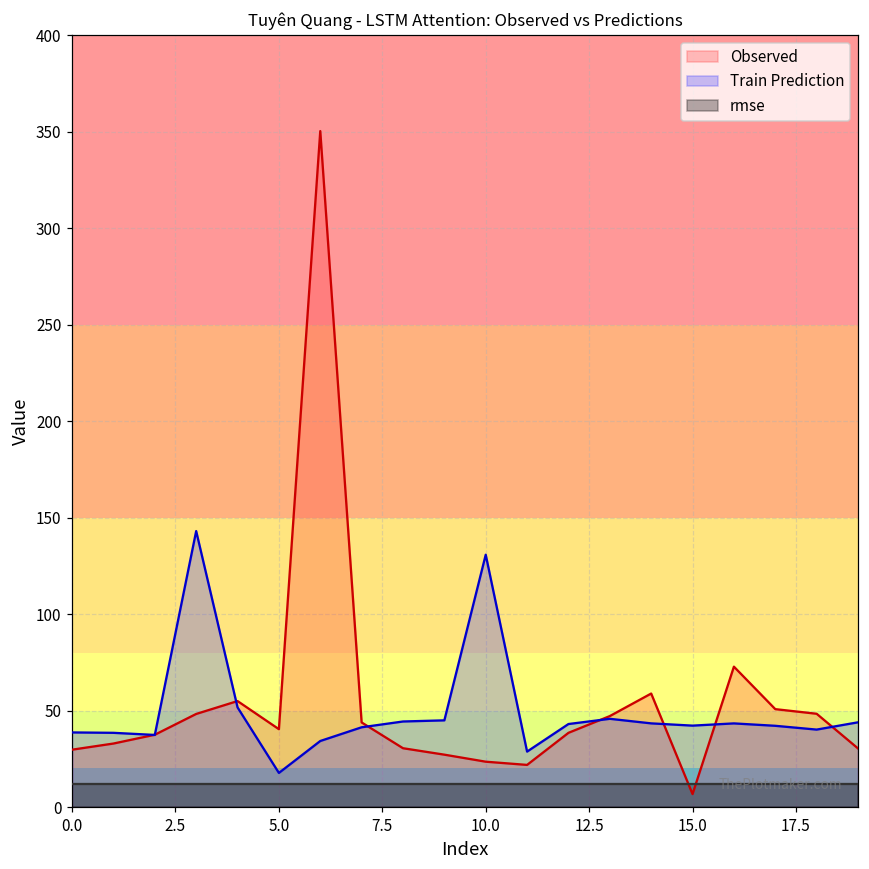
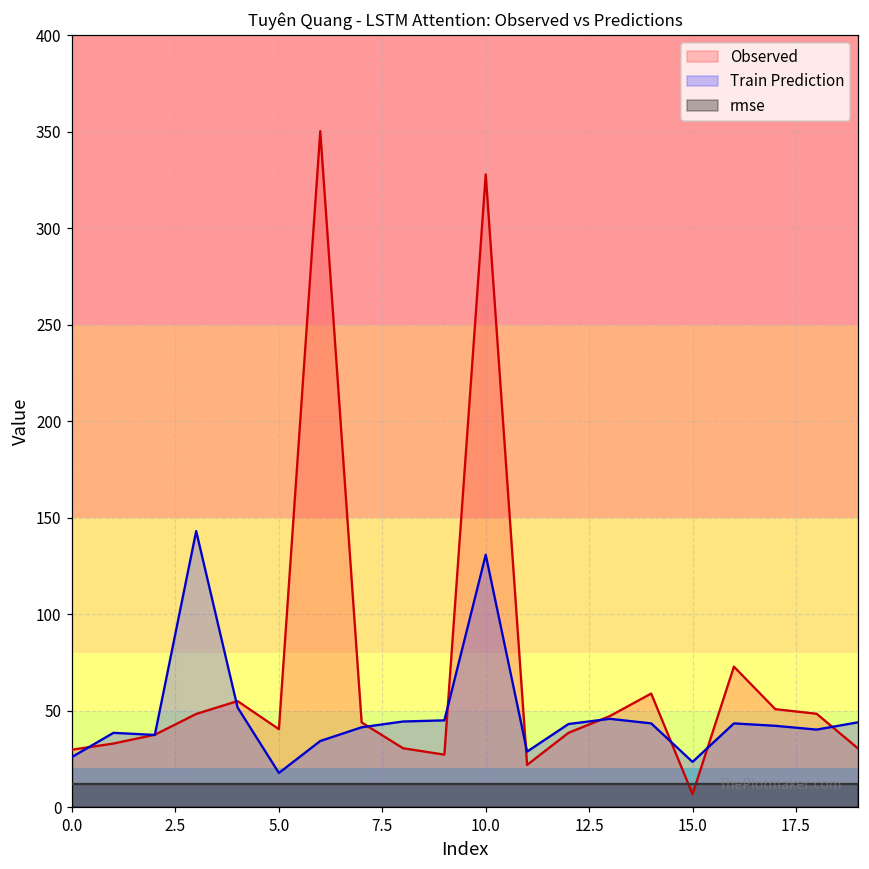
Train Prediction, 0.0: 39 -> 26
Observed, 10.0: 24 -> 328
Train Prediction, 15.0: 42 -> 23
